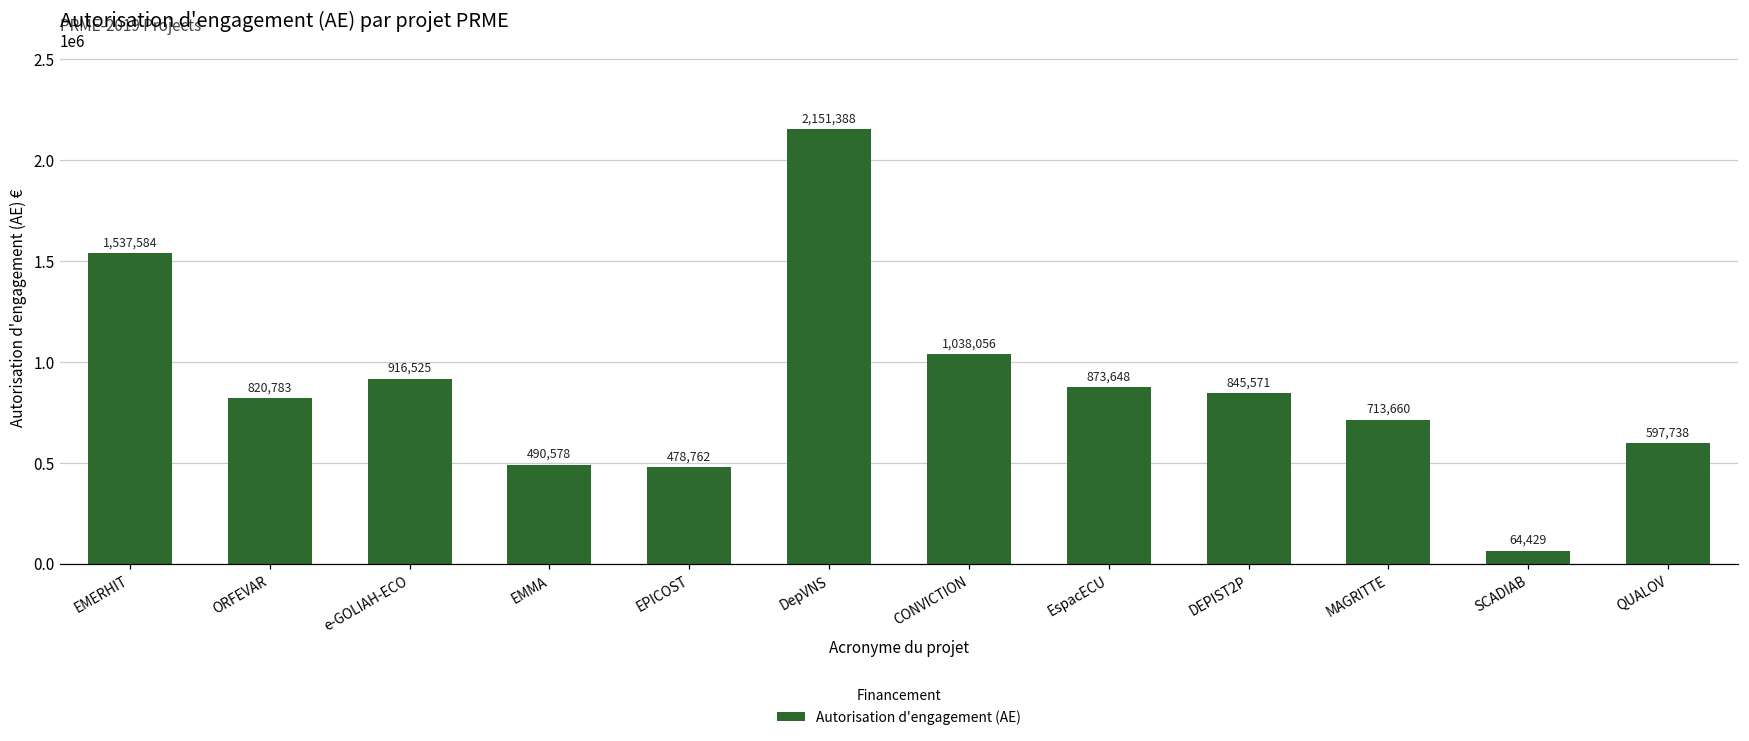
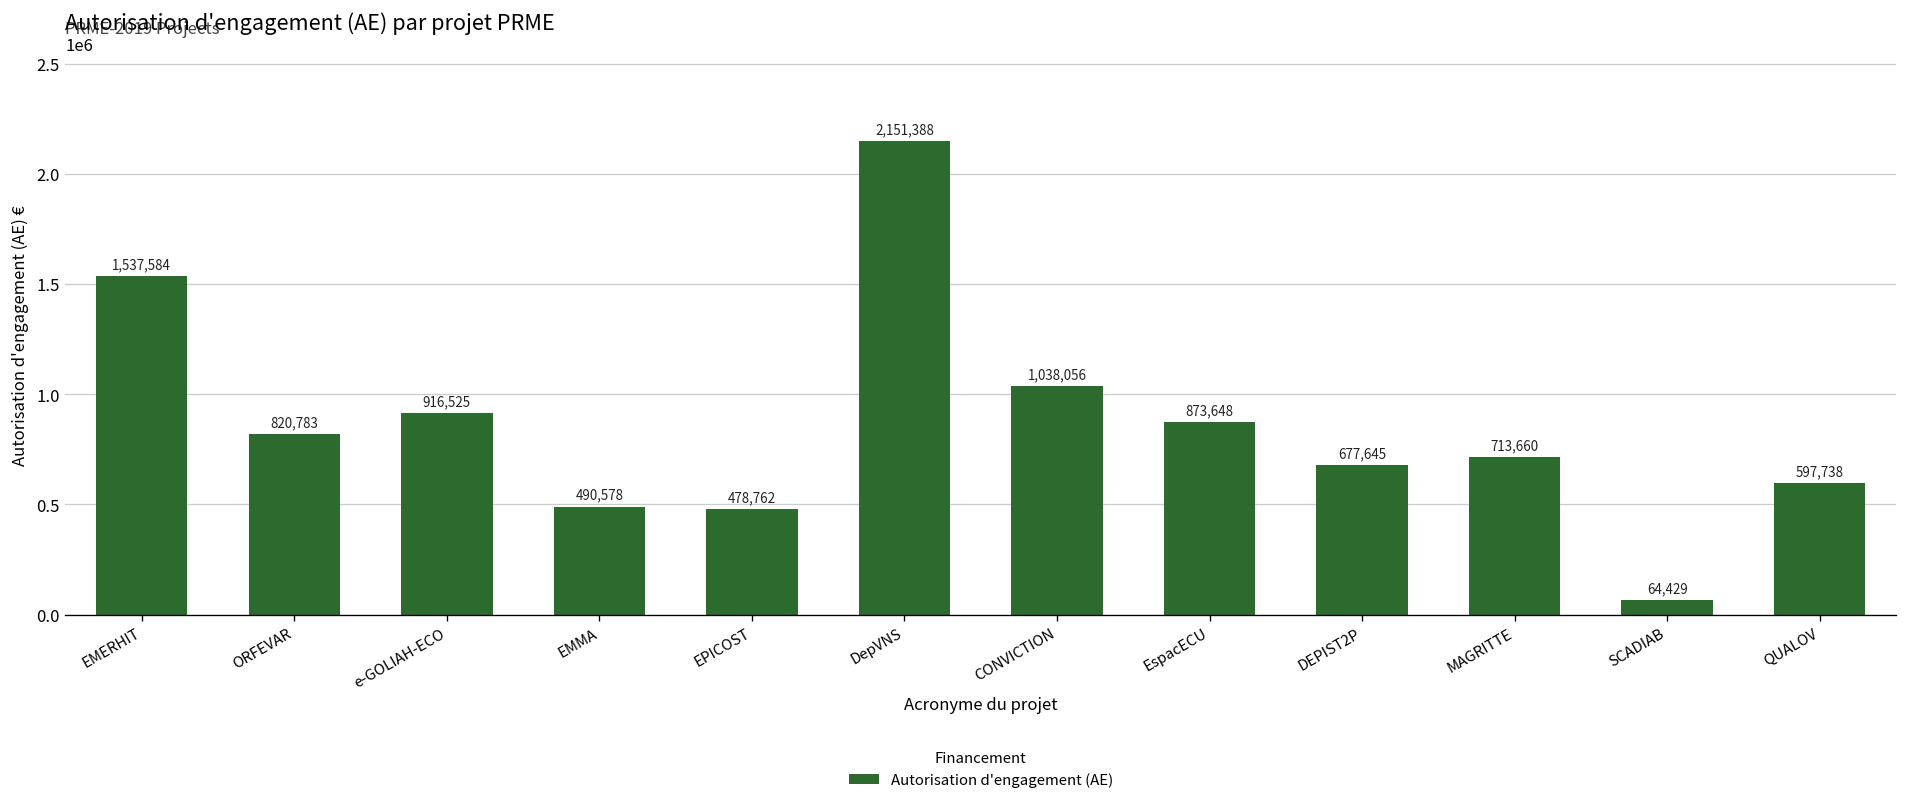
DEPIST2P: 845,571 -> 677,645
